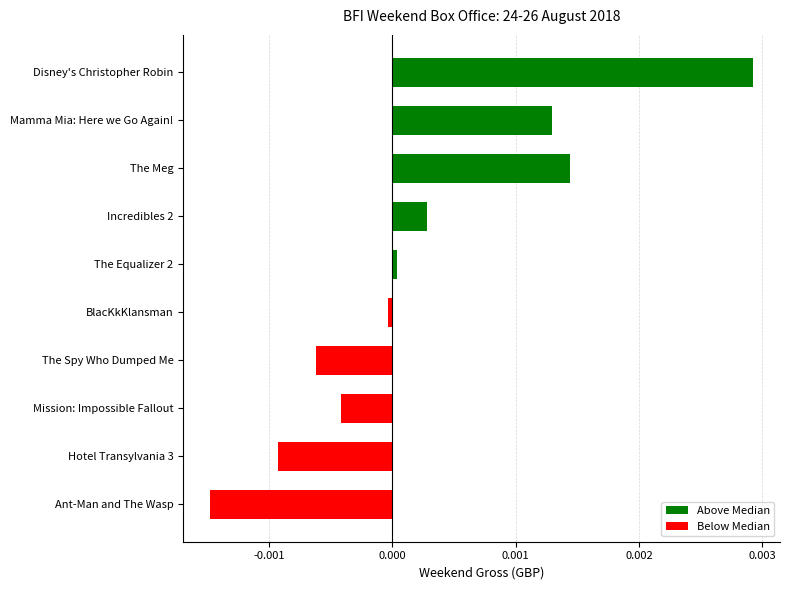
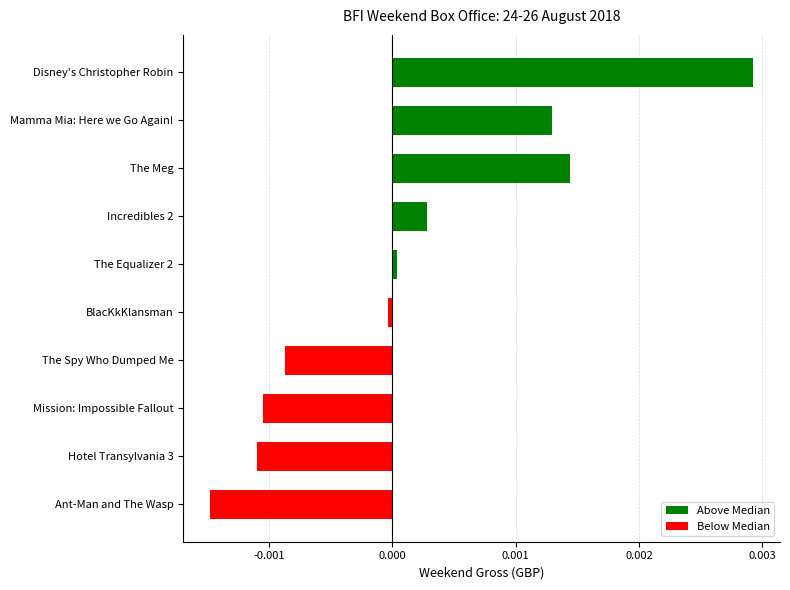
The Spy Who Dumped Me: -0.00062 -> -0.00087
Mission: Impossible Fallout: -0.00041 -> -0.00105
Hotel Transylvania 3: -0.00093 -> -0.00110
